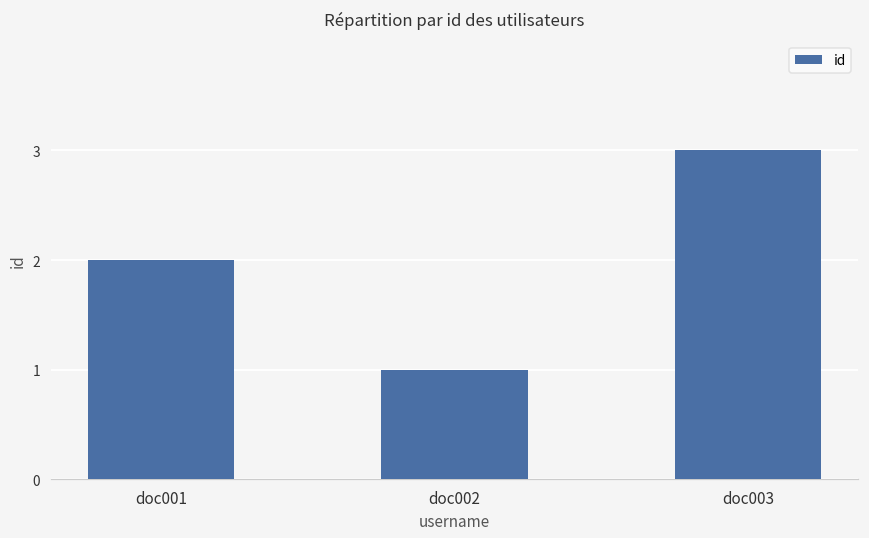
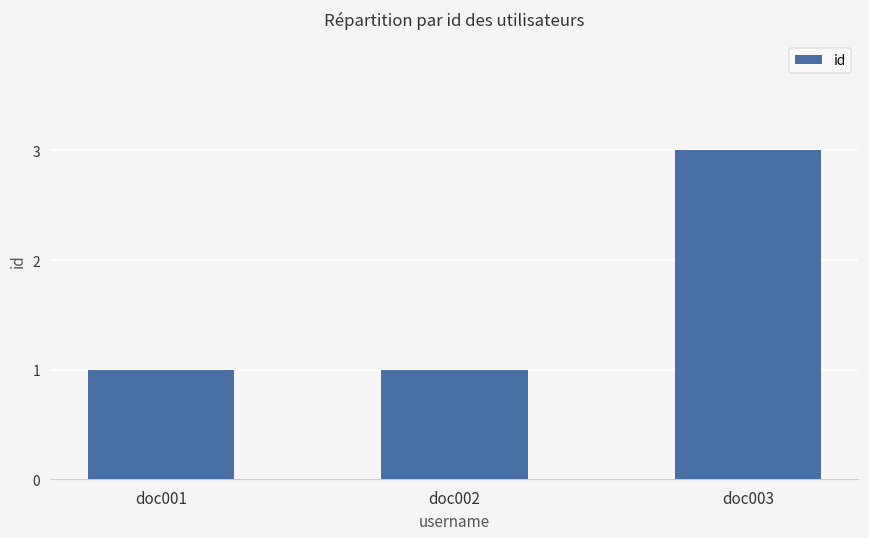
doc001: 2 -> 1
